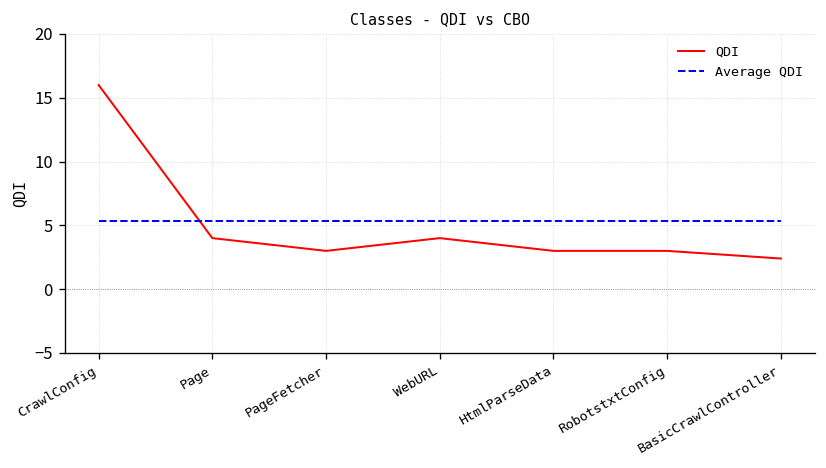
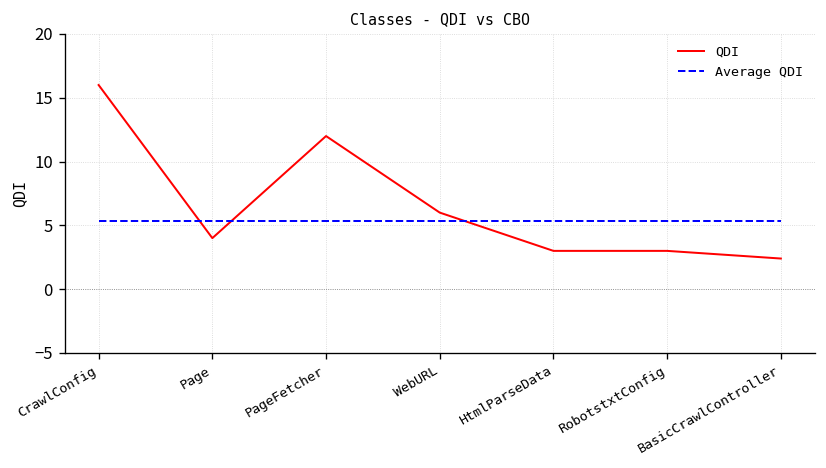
QDI, PageFetcher: 3 -> 12
QDI, WebURL: 4 -> 6
